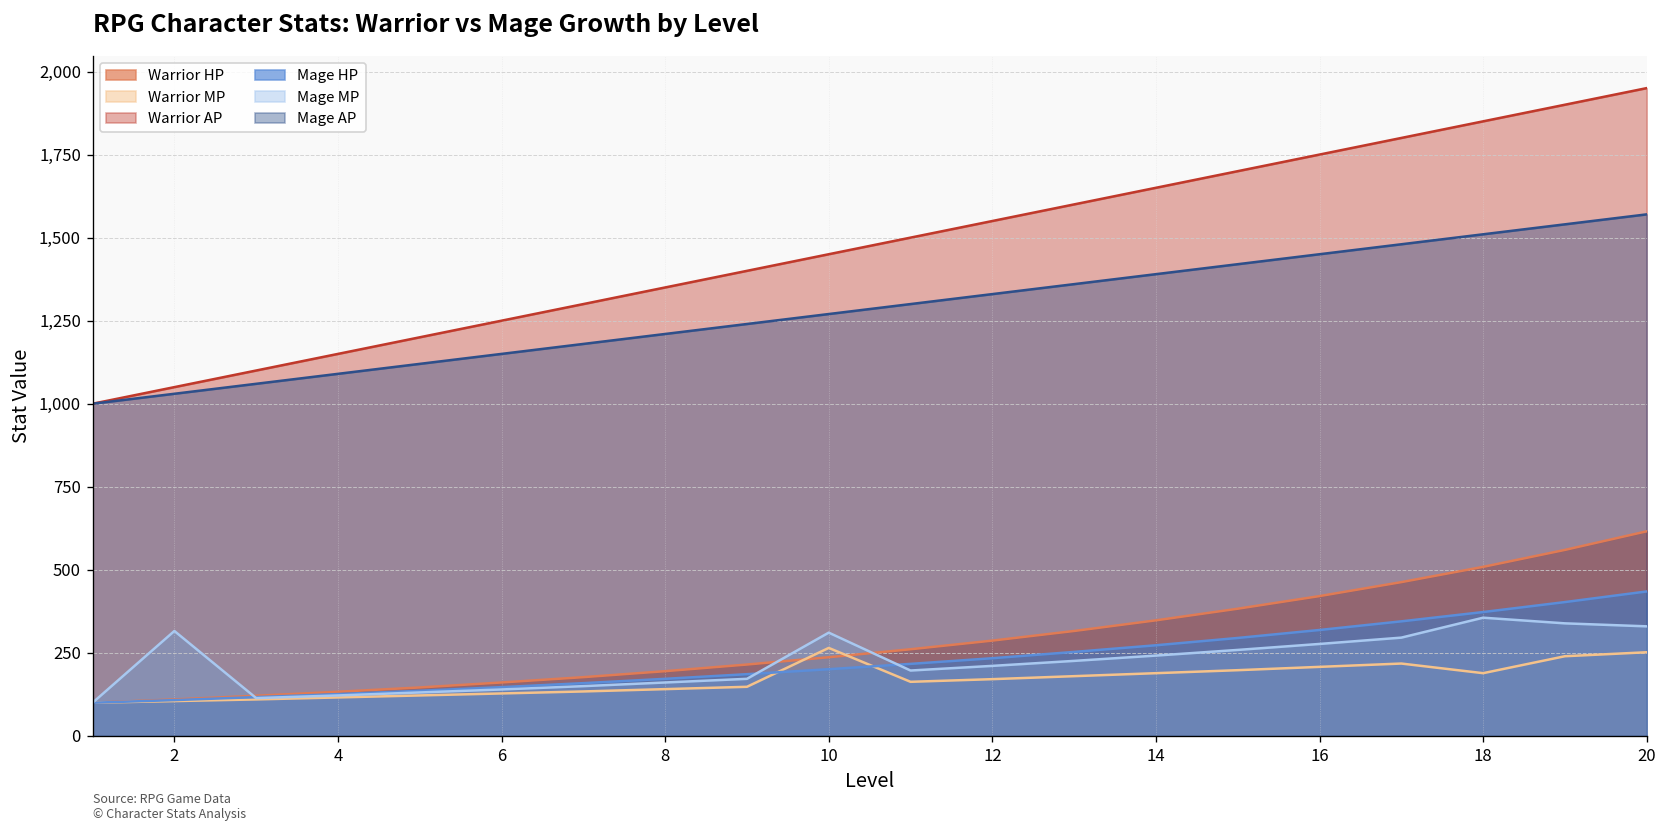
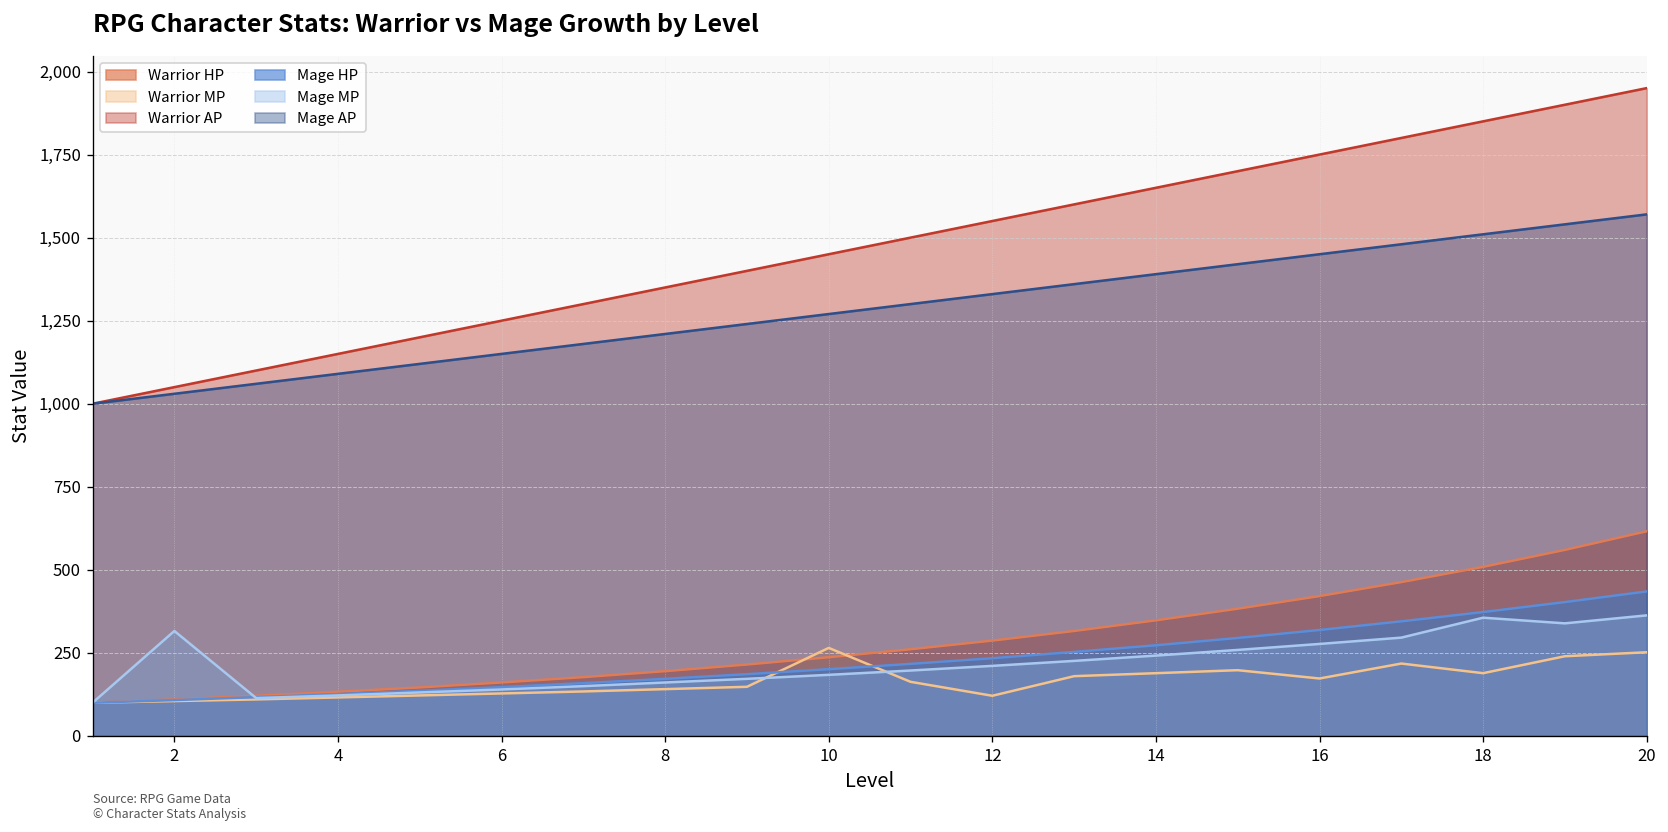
Mage MP, 10: 310 -> 180
Warrior MP, 12: 170 -> 120
Warrior MP, 16: 210 -> 170
Mage MP, 20: 330 -> 360
